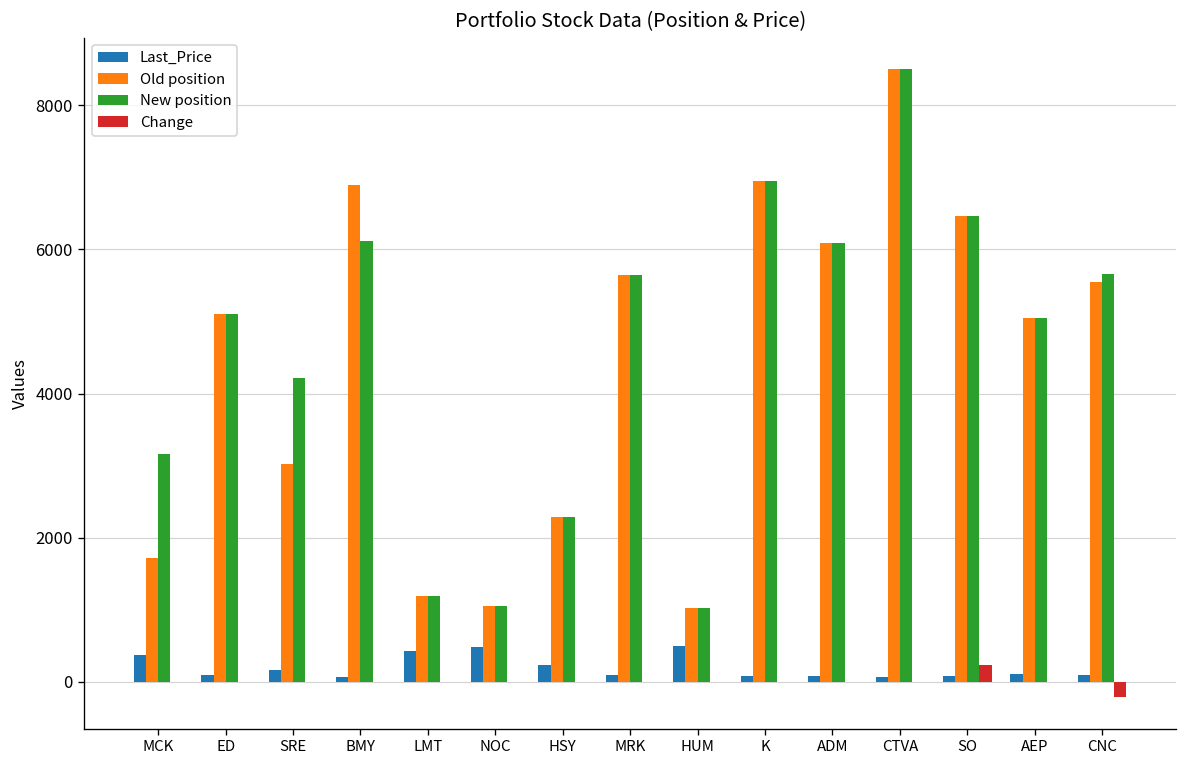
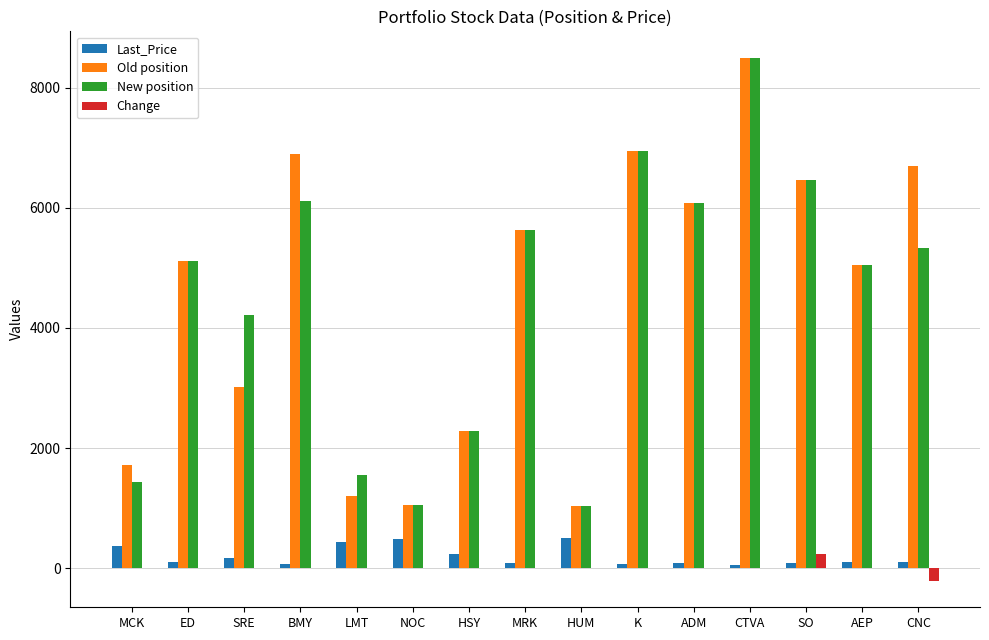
New position, MCK: 3200 -> 1400
New position, LMT: 1200 -> 1600
Old position, CNC: 5500 -> 6700
New position, CNC: 5700 -> 5300
